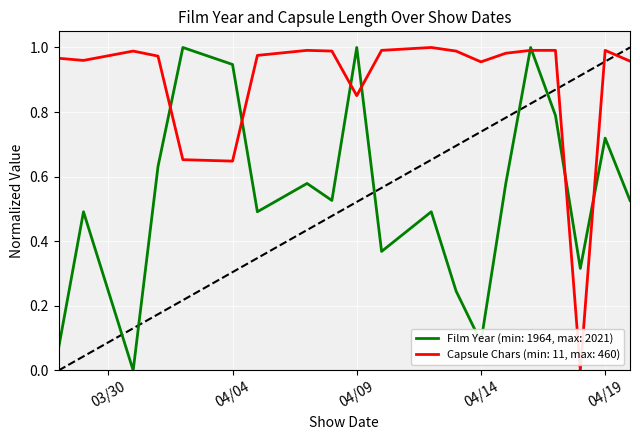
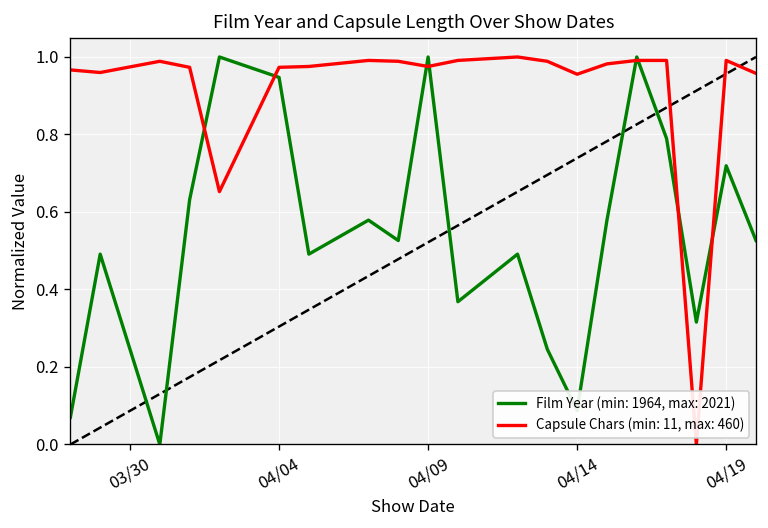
Capsule Chars (min: 11, max: 460), 04/04: 0.65 -> 0.97
Capsule Chars (min: 11, max: 460), 04/09: 0.85 -> 0.98
